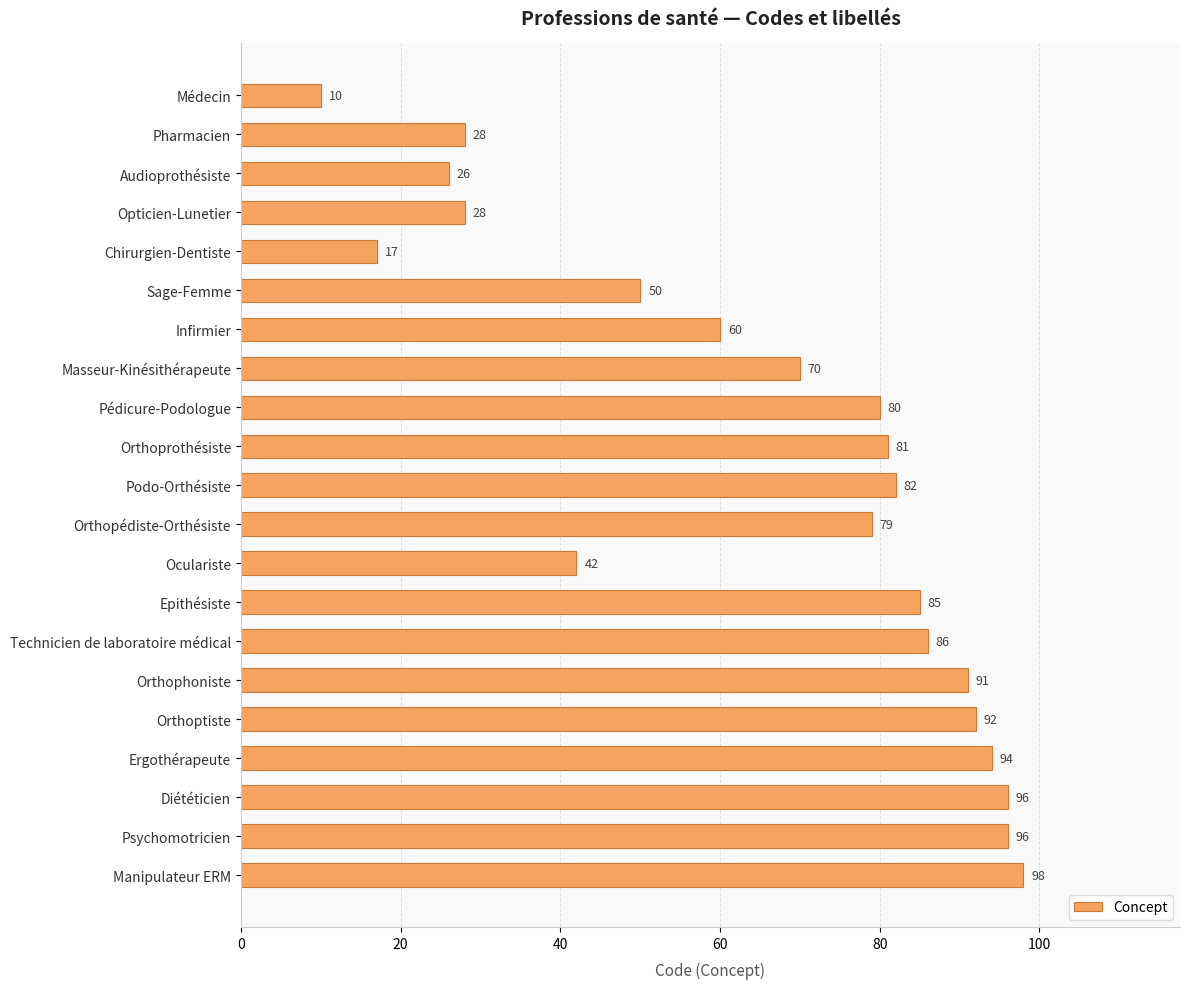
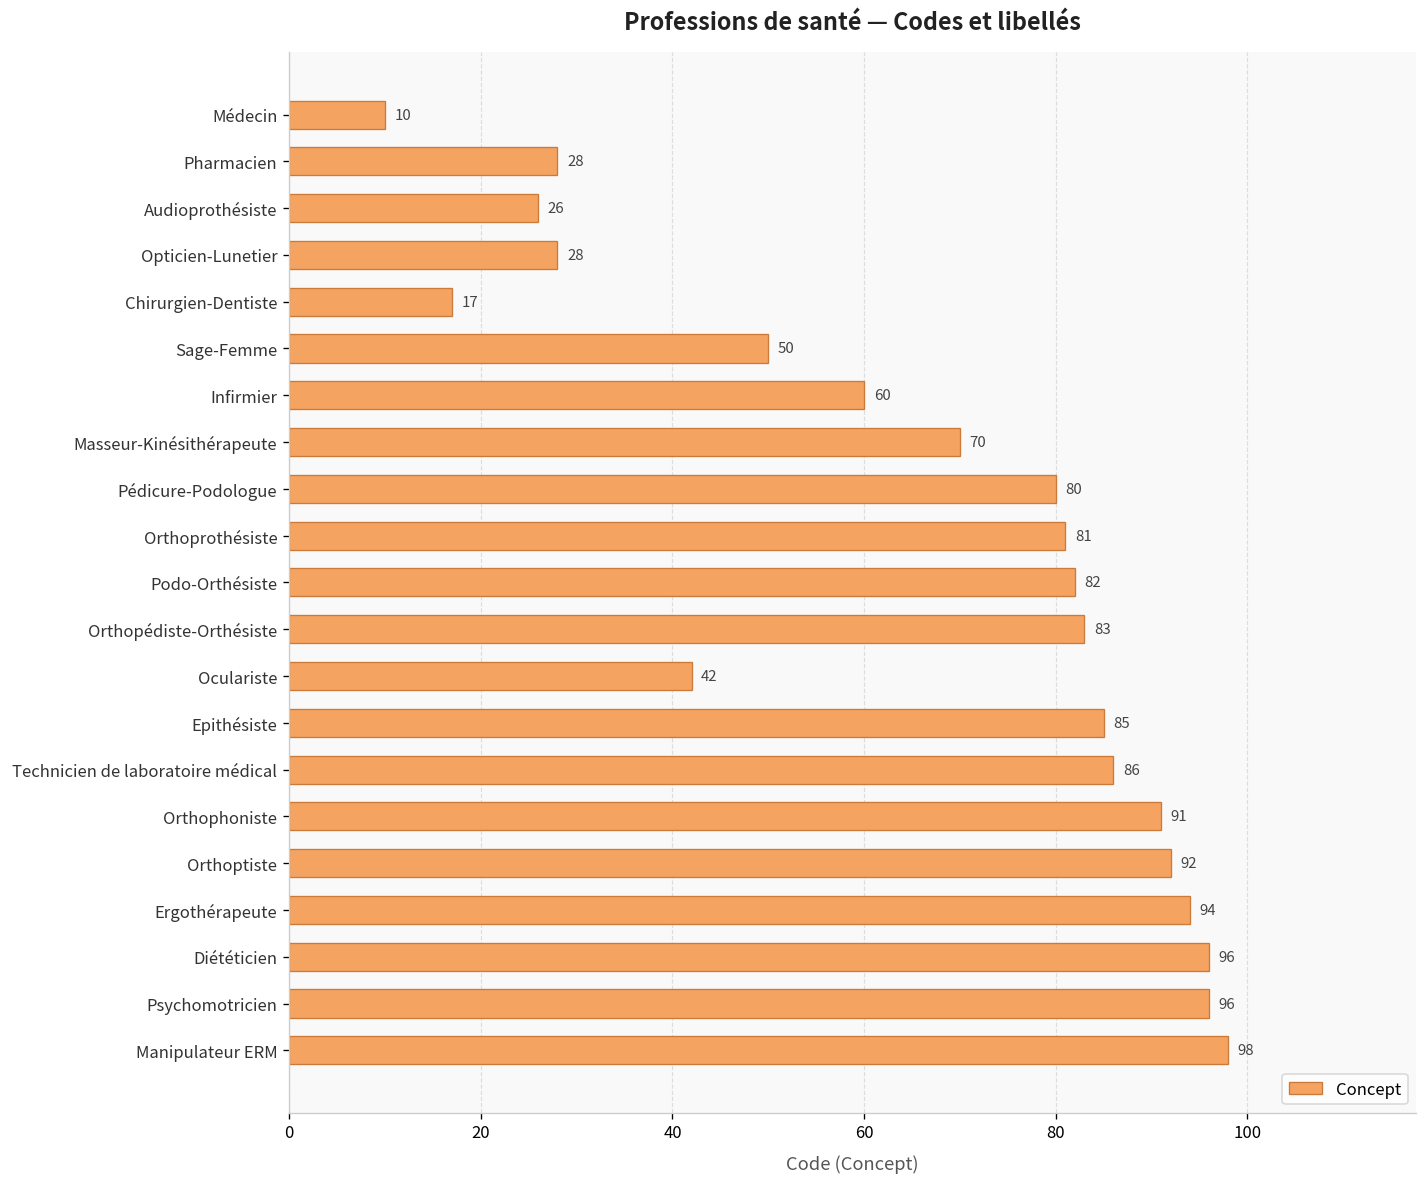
Orthopédiste-Orthésiste: 79 -> 83
